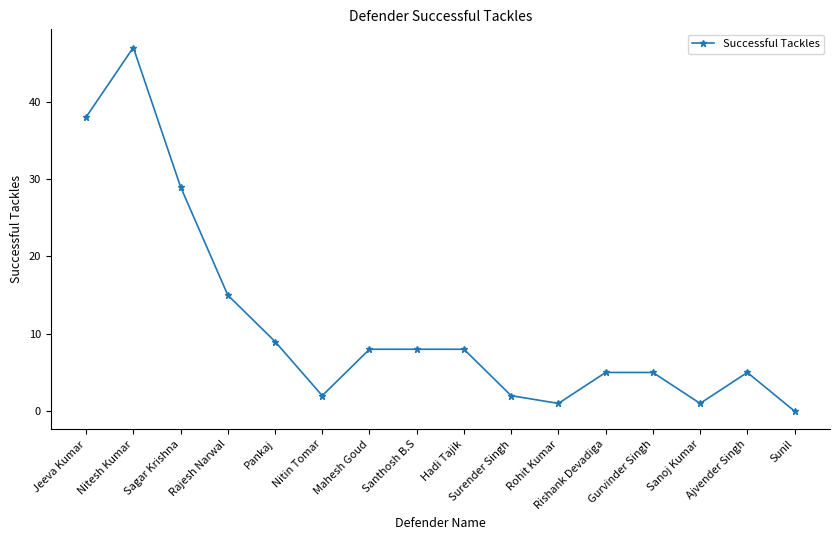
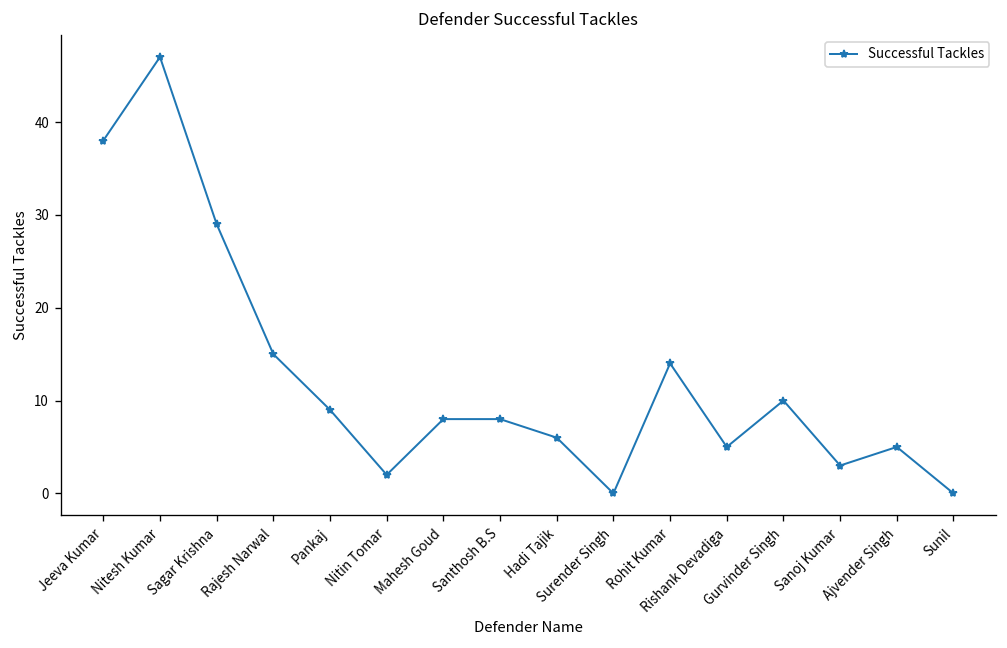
Hadi Tajik: 8 -> 6
Surender Singh: 2 -> 0
Rohit Kumar: 1 -> 14
Gurvinder Singh: 5 -> 10
Sanoj Kumar: 1 -> 3
